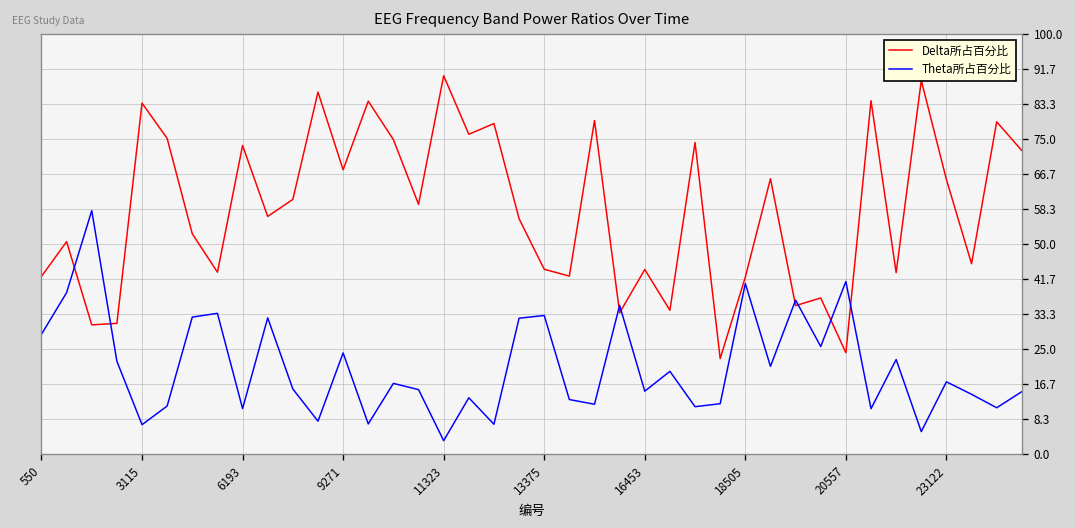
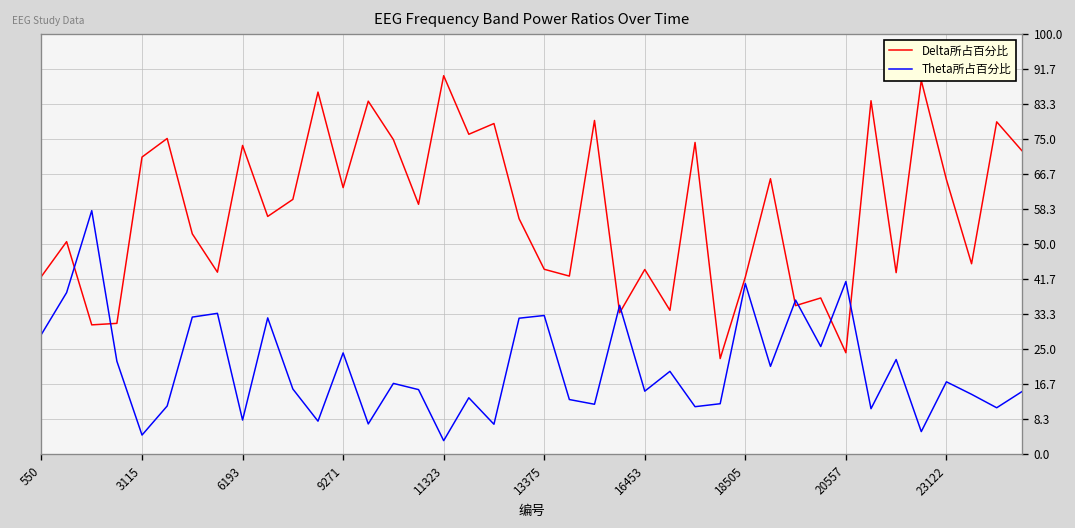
Delta所占百分比, 3115: 84 -> 71
Theta所占百分比, 3115: 7 -> 4
Theta所占百分比, 6193: 11 -> 8
Delta所占百分比, 9271: 68 -> 63
